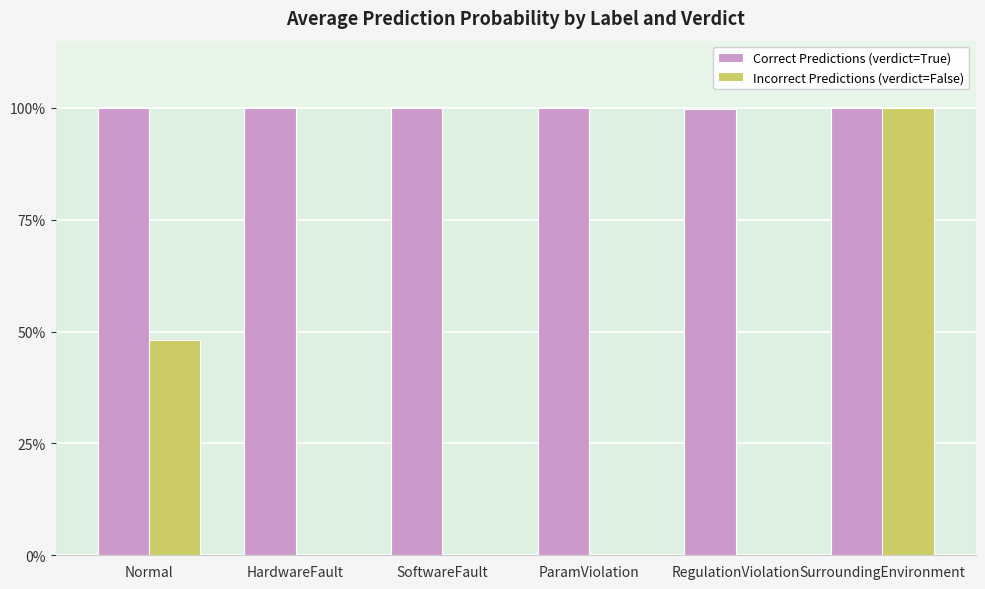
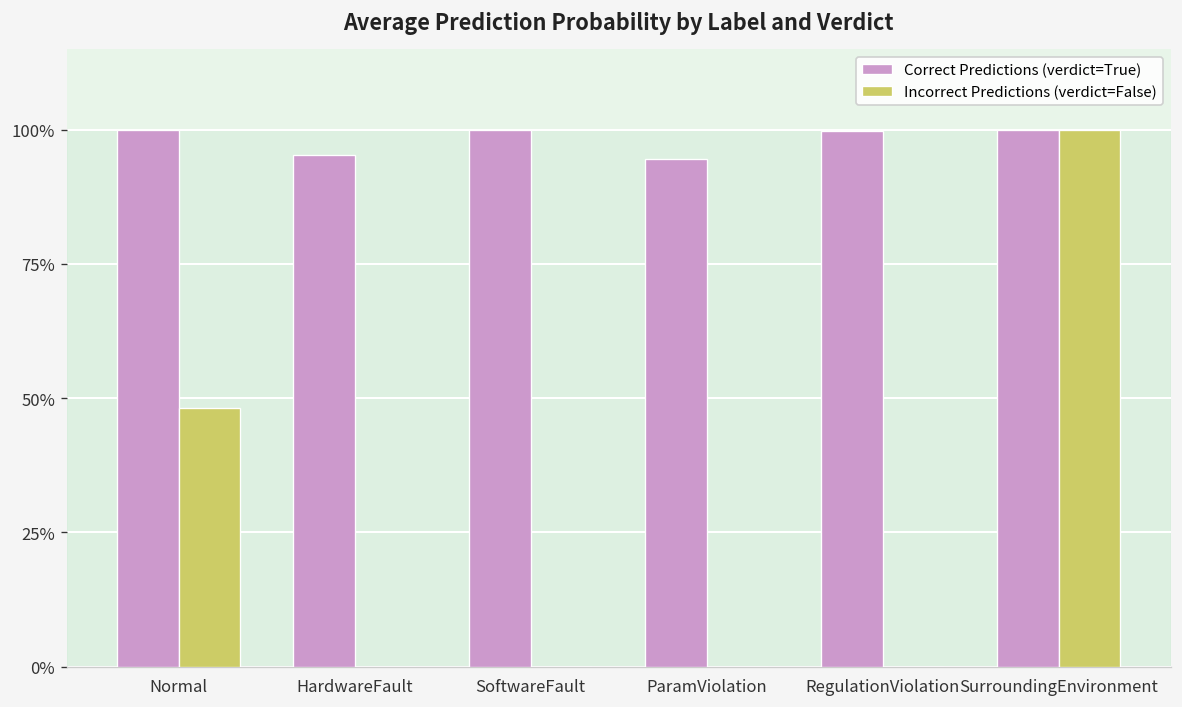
Correct Predictions (verdict=True), HardwareFault: 100% -> 95%
Correct Predictions (verdict=True), ParamViolation: 100% -> 94%
